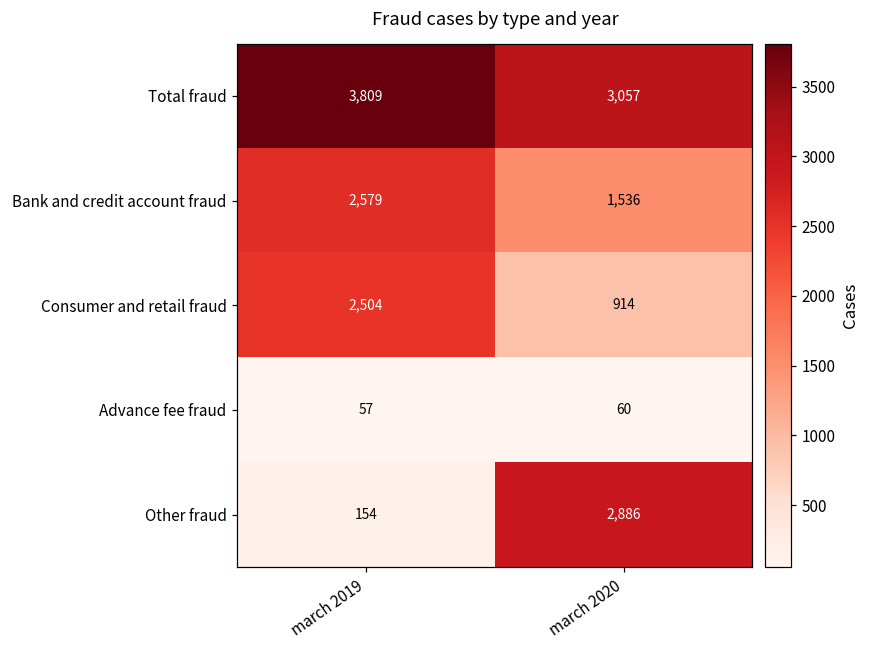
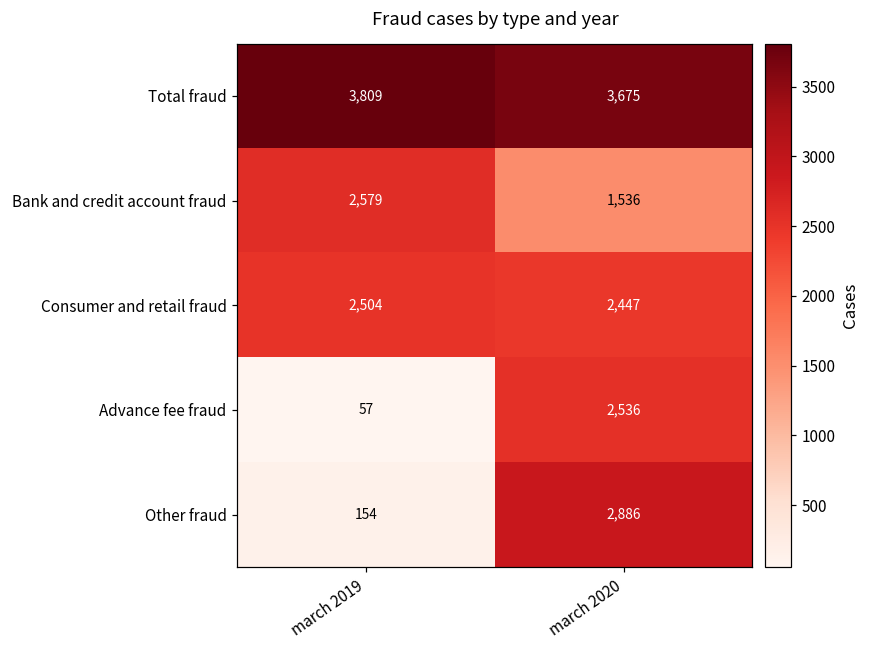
Total fraud, march 2020: 3,057 -> 3,675
Consumer and retail fraud, march 2020: 914 -> 2,447
Advance fee fraud, march 2020: 60 -> 2,536
